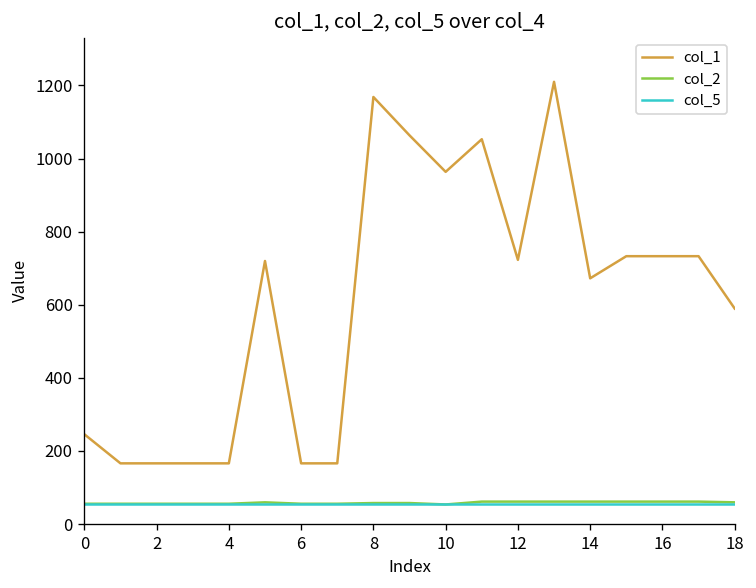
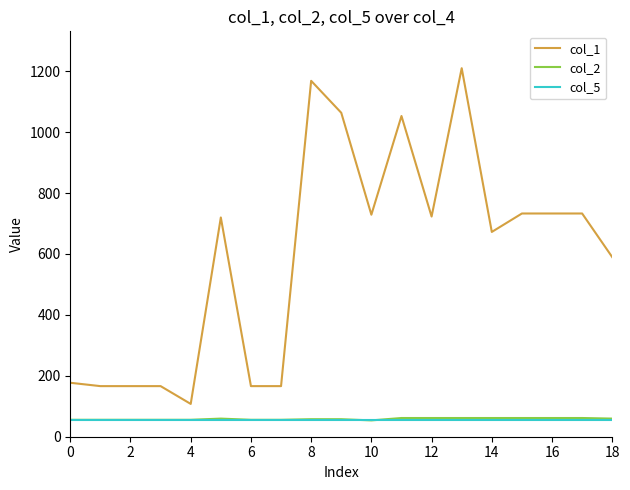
col_1, 0: 250 -> 180
col_1, 4: 170 -> 110
col_1, 10: 960 -> 730
